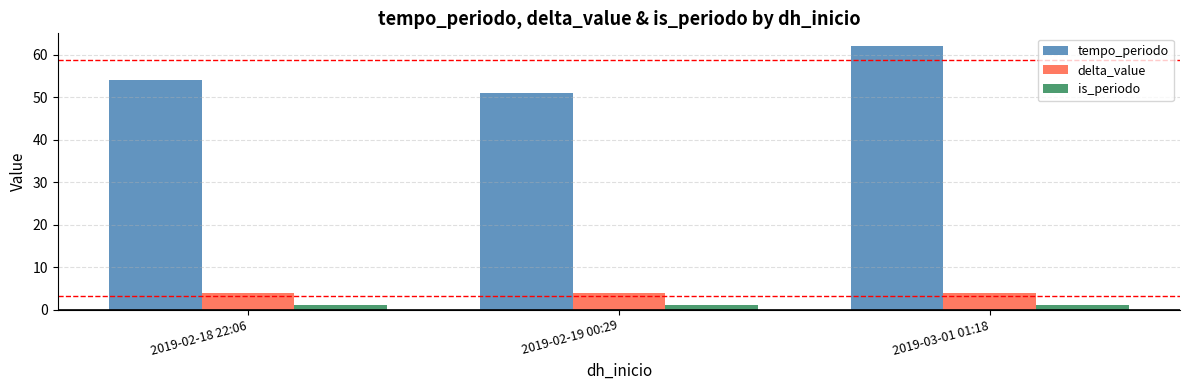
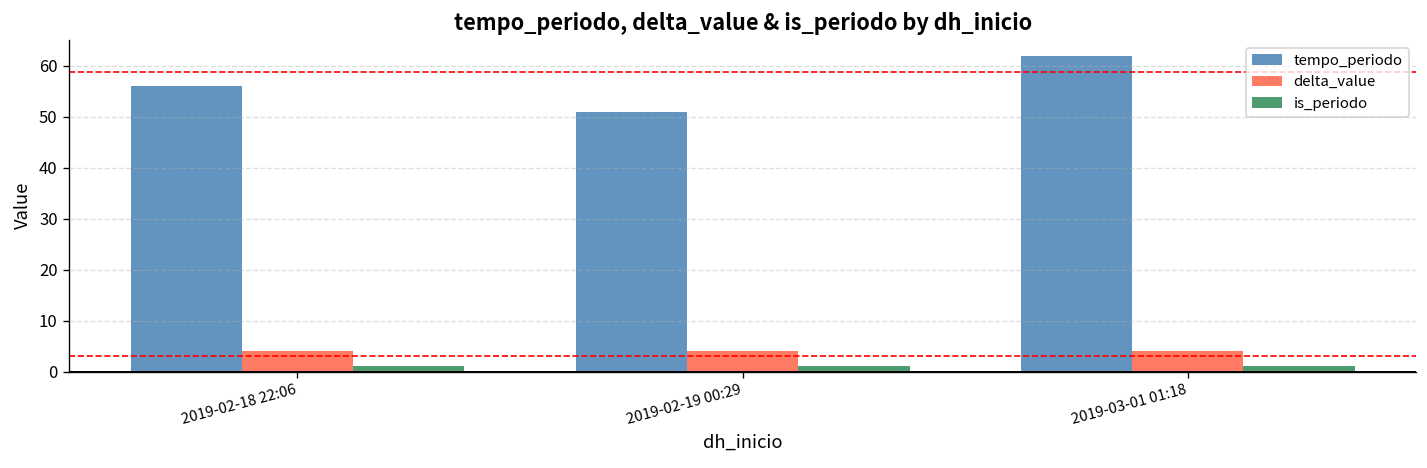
tempo_periodo, 2019-02-18 22:06: 54 -> 56
